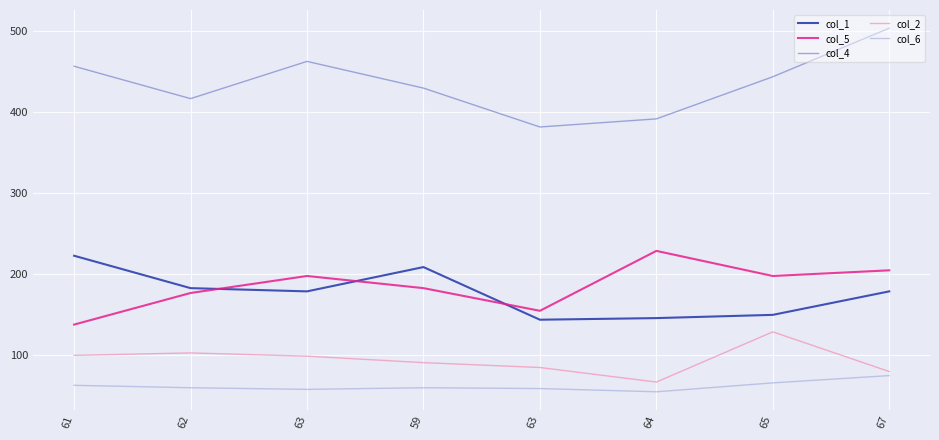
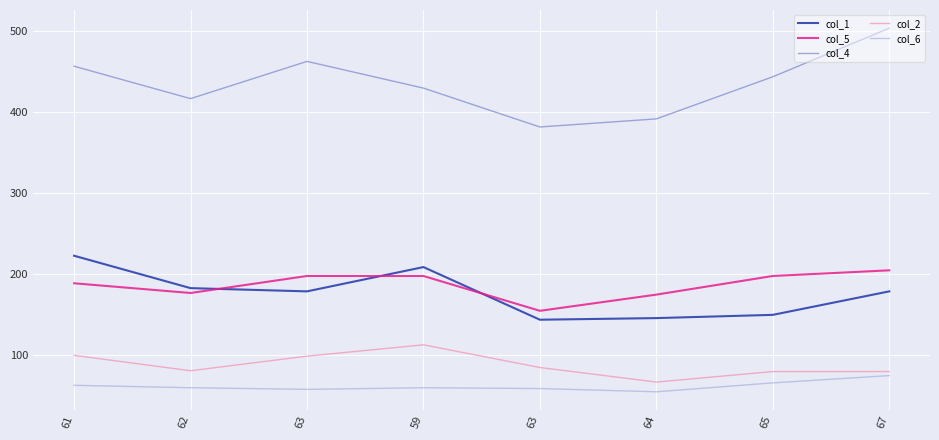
col_5, 61: 140 -> 190
col_2, 62: 100 -> 80
col_5, 59: 180 -> 200
col_2, 59: 90 -> 110
col_5, 64: 230 -> 170
col_2, 65: 130 -> 80
